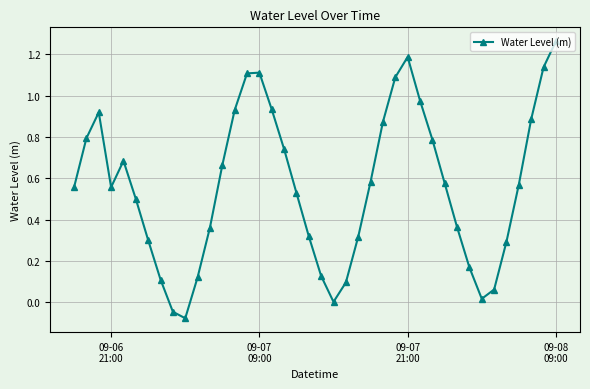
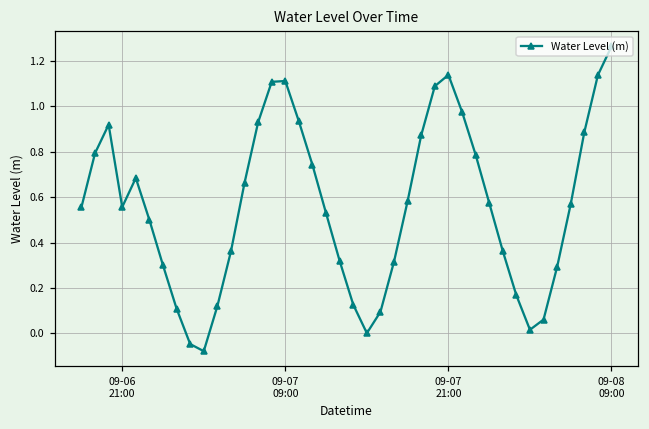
09-07 21:00: 1.19 -> 1.14
